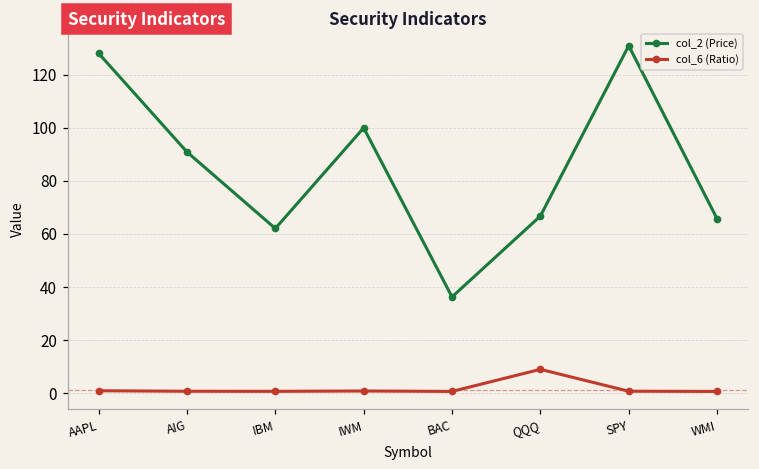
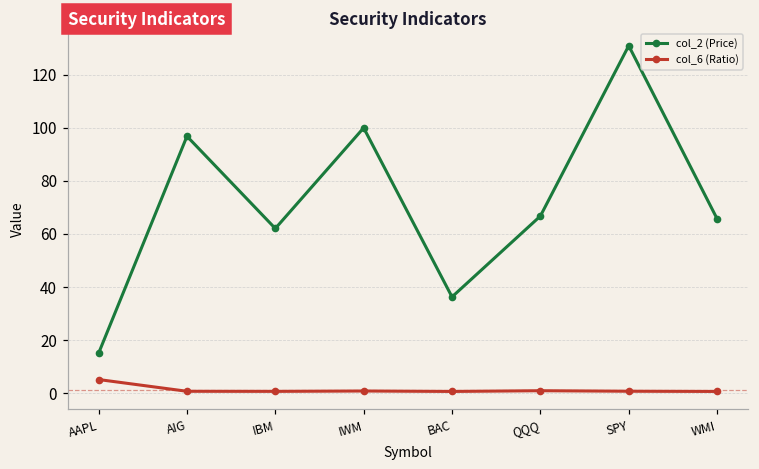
col_2 (Price), AAPL: 128 -> 15
col_6 (Ratio), AAPL: 1 -> 5
col_2 (Price), AIG: 91 -> 97
col_6 (Ratio), QQQ: 9 -> 1
